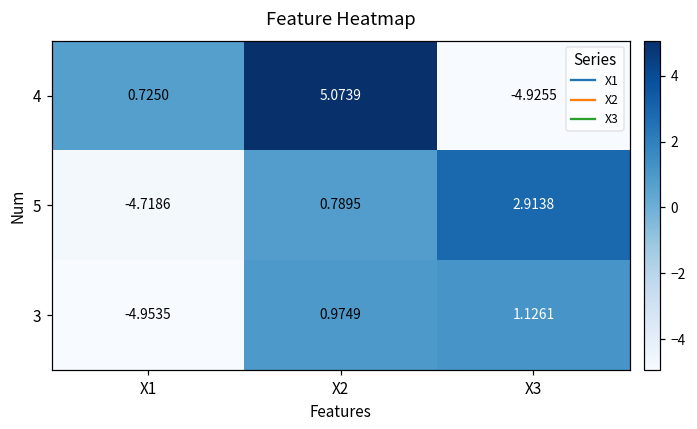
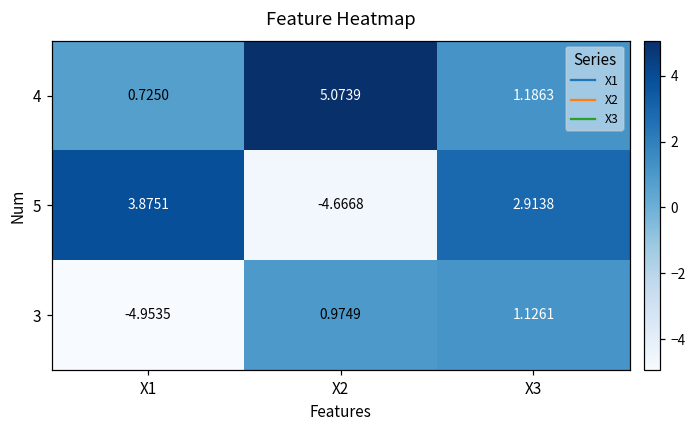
4, X3: -4.9255 -> 1.1863
5, X1: -4.7186 -> 3.8751
5, X2: 0.7895 -> -4.6668
